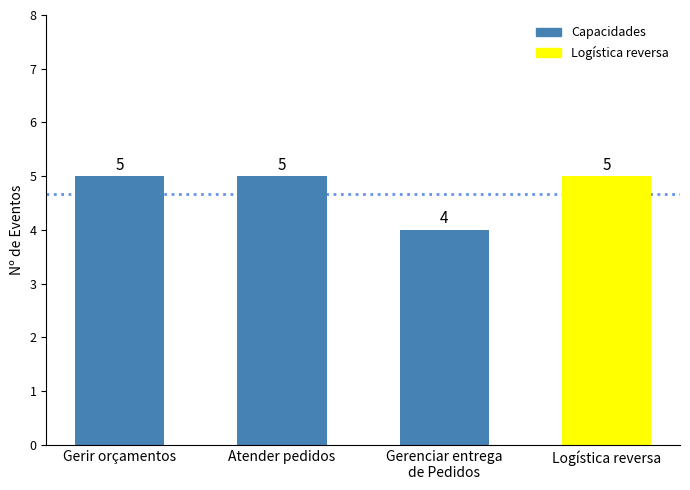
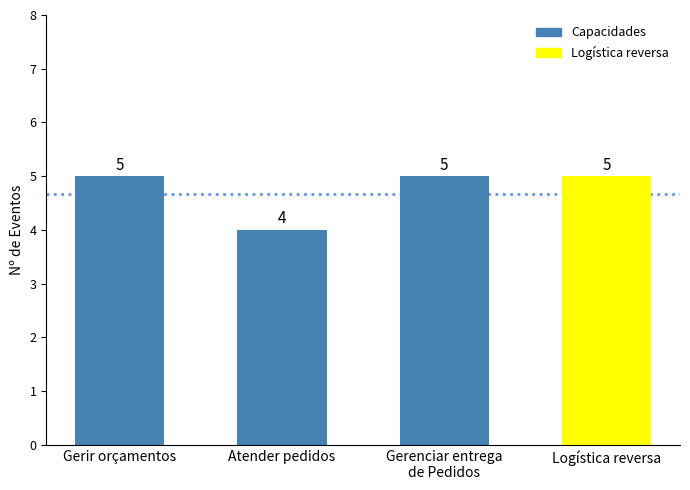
Atender pedidos: 5 -> 4
Gerenciar entrega de Pedidos: 4 -> 5
